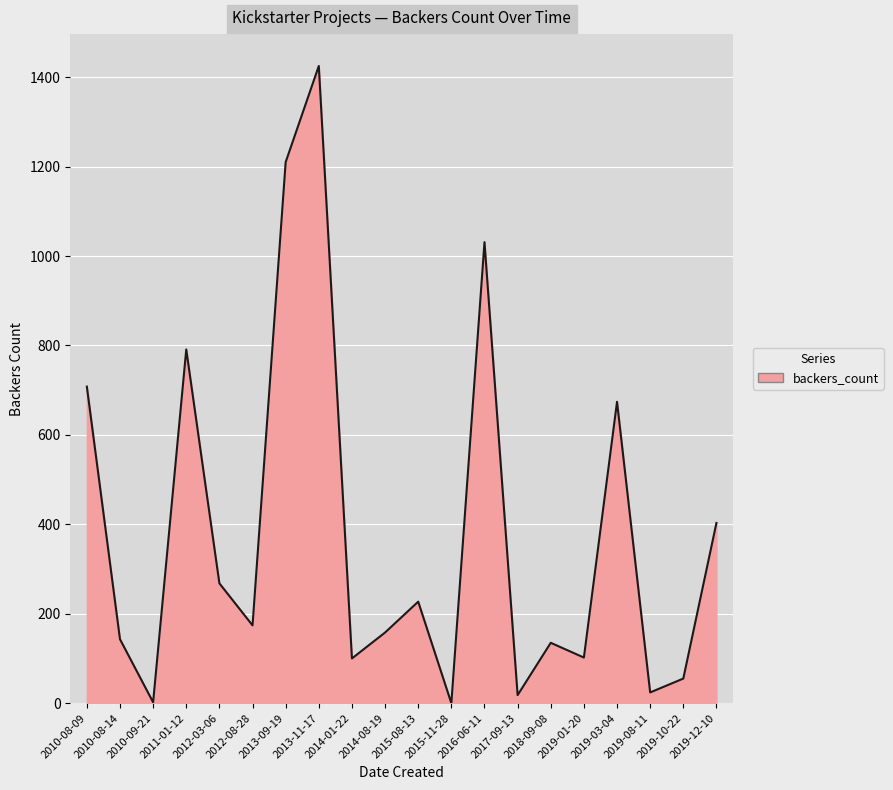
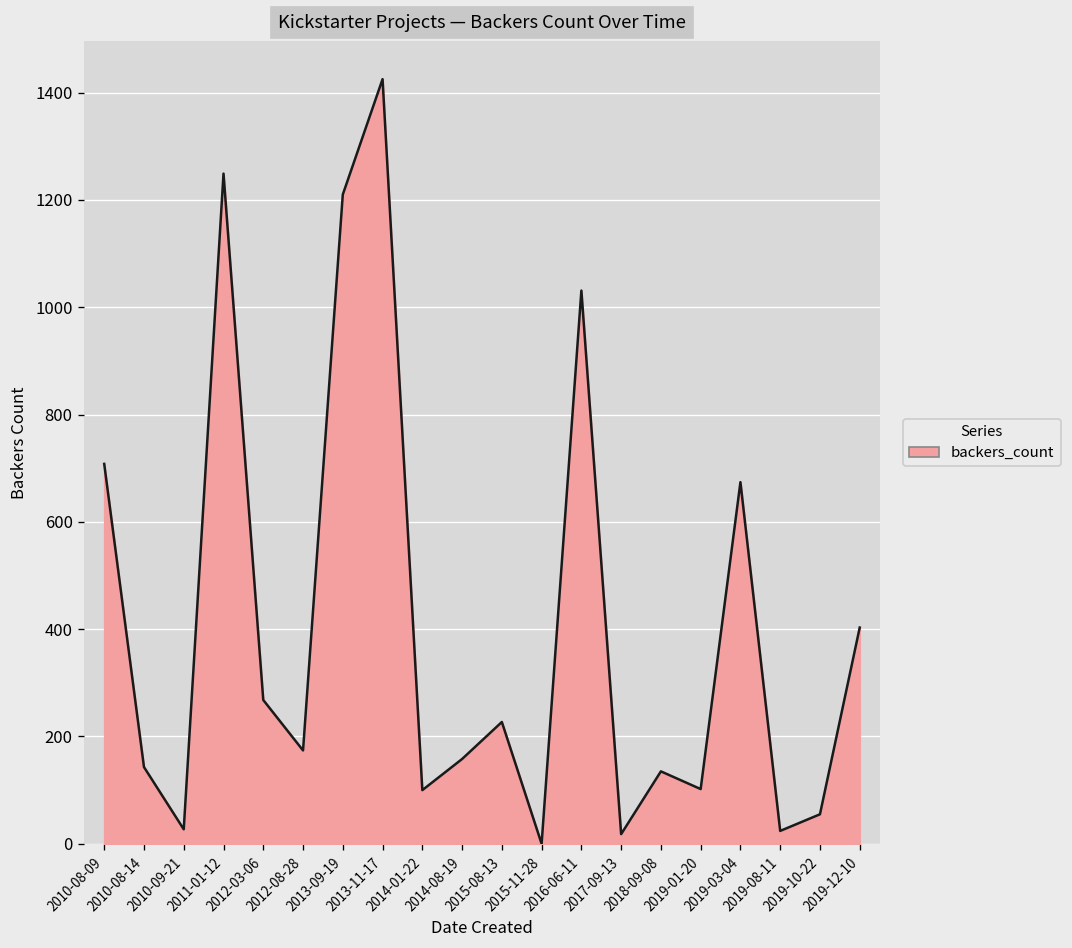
2010-09-21: 0 -> 30
2011-01-12: 790 -> 1250
